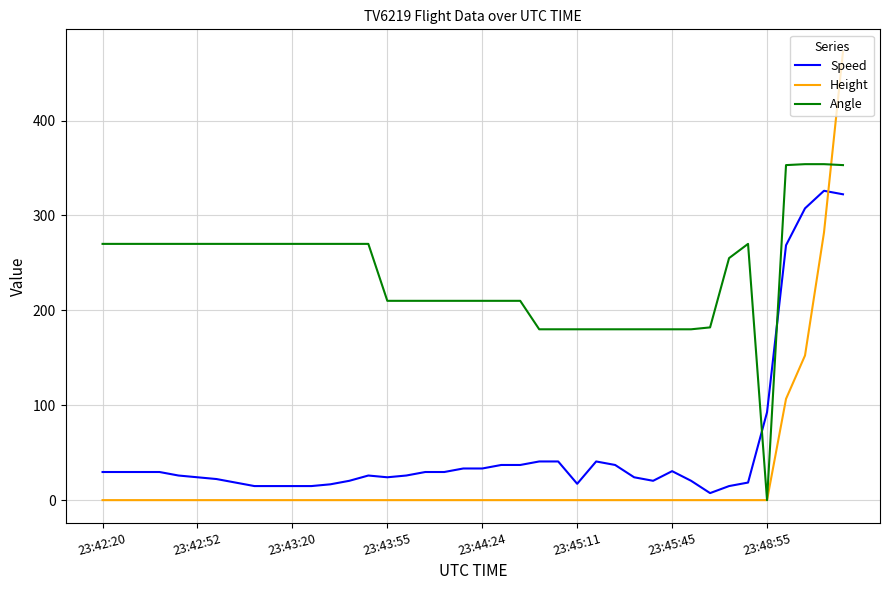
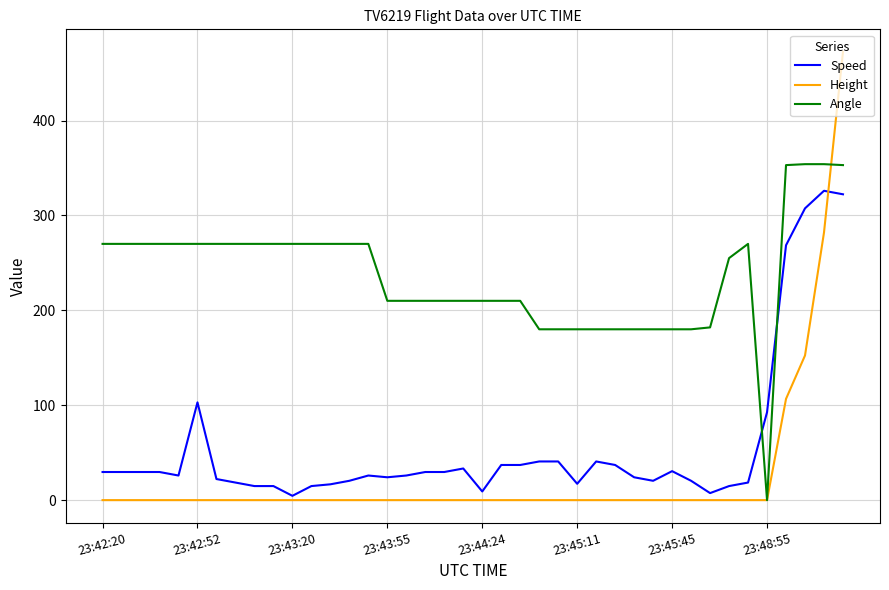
Speed, 23:42:52: 20 -> 100
Speed, 23:43:20: 10 -> 0
Speed, 23:44:24: 30 -> 10
